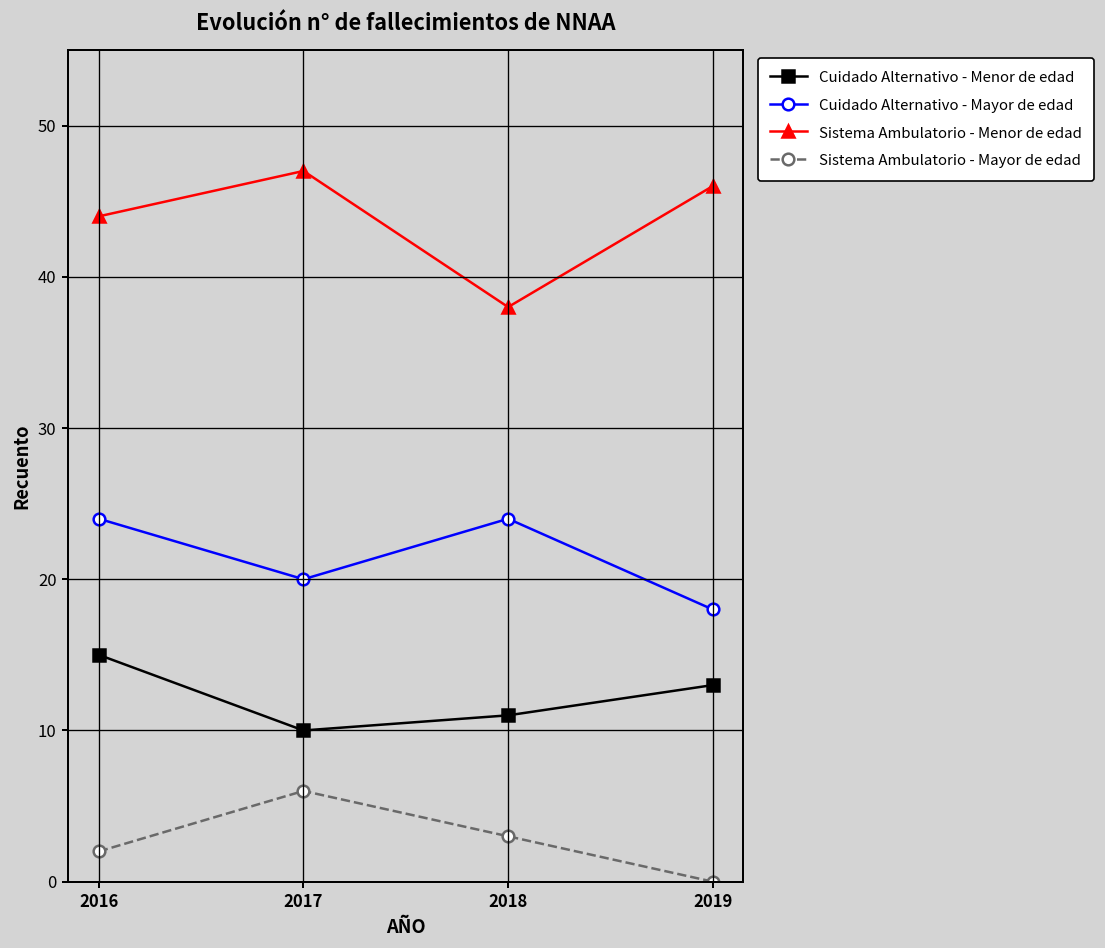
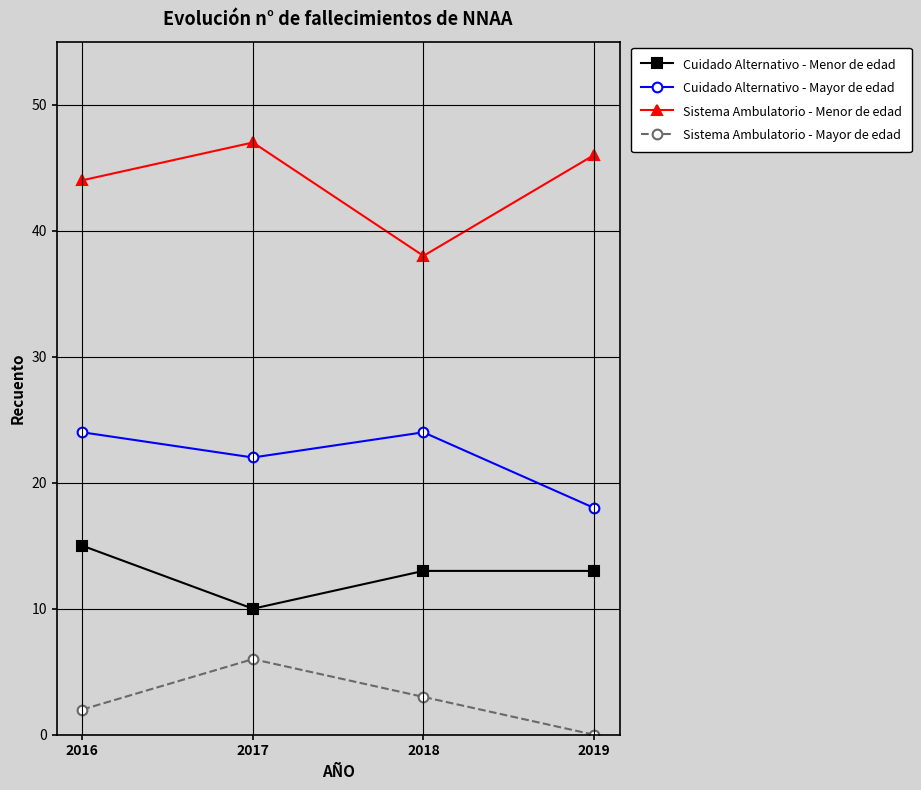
Cuidado Alternativo - Mayor de edad, 2017: 20 -> 22
Cuidado Alternativo - Menor de edad, 2018: 11 -> 13
